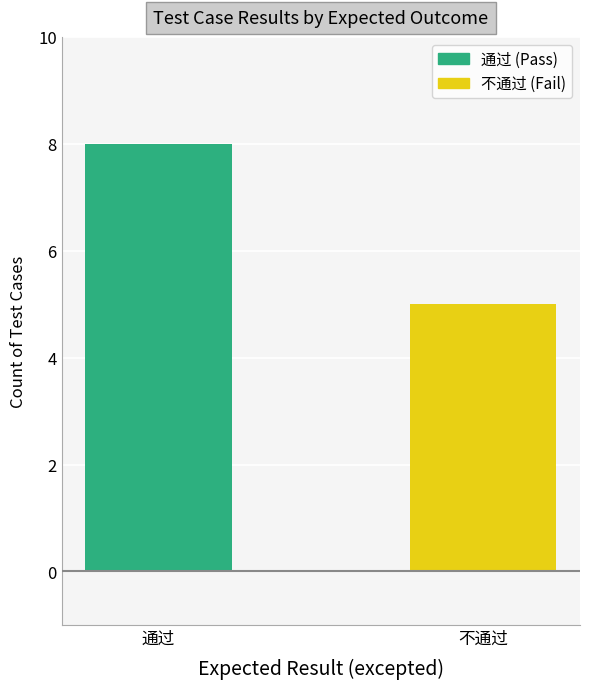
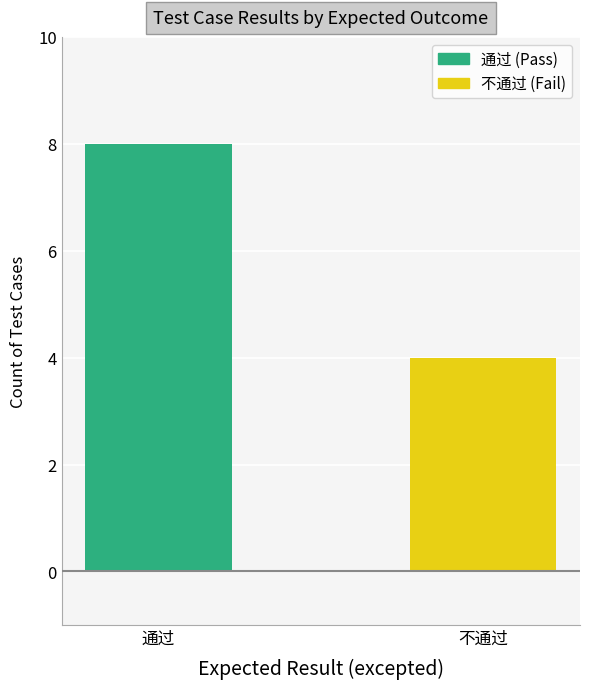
不通过: 5 -> 4
